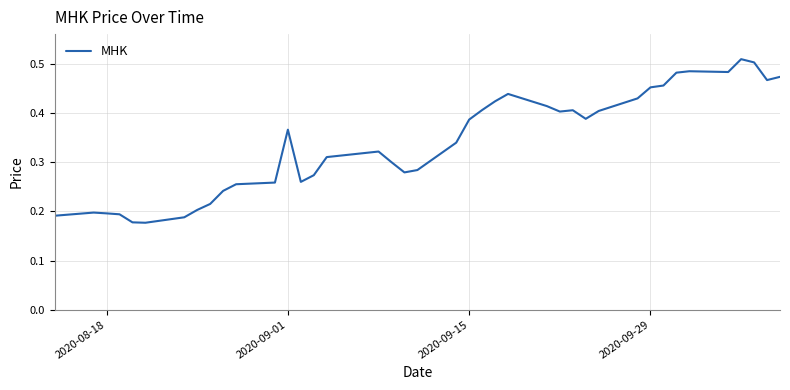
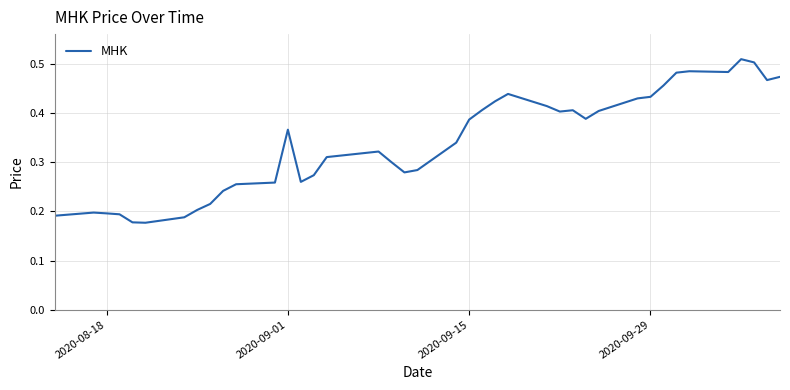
2020-09-29: 0.45 -> 0.43
